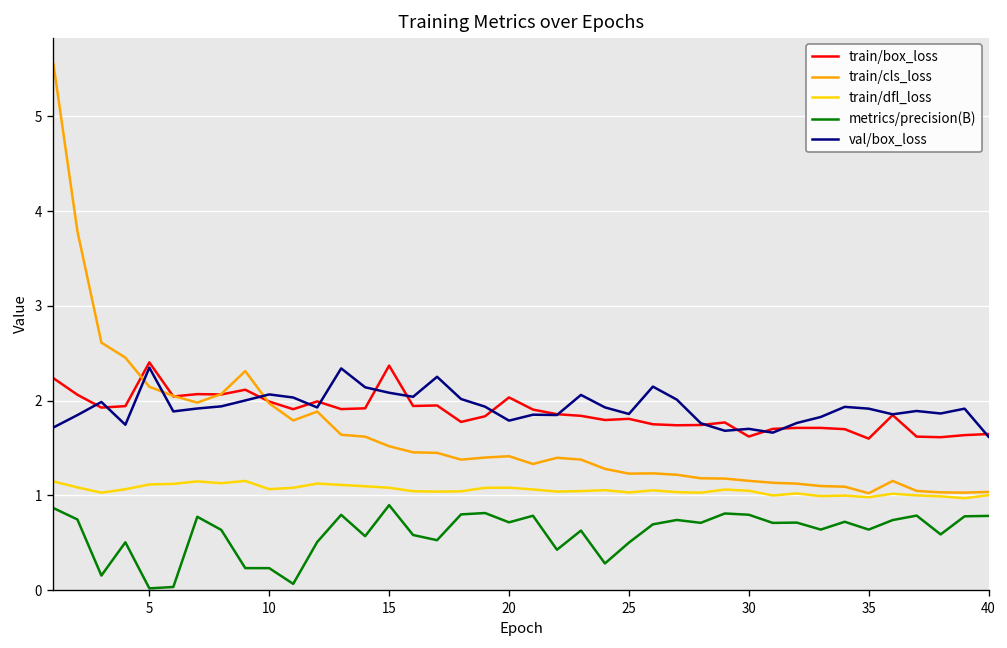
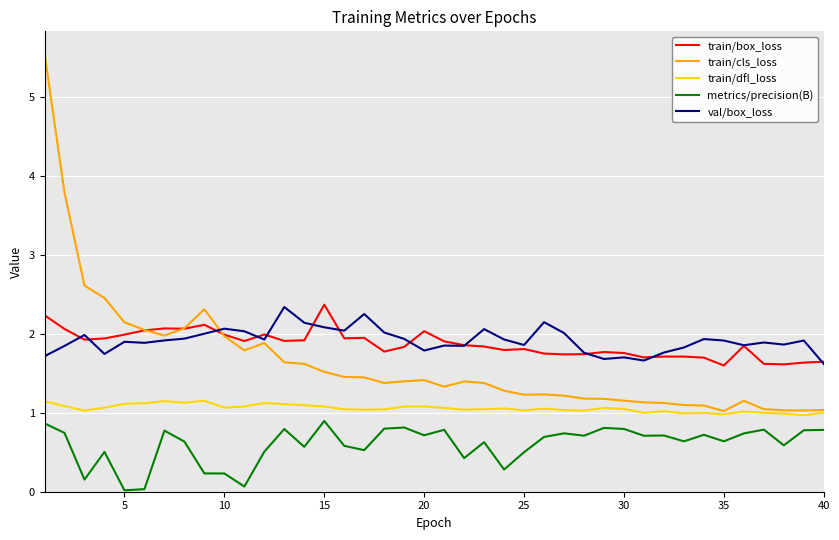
train/box_loss, 5: 2.4 -> 2.0
val/box_loss, 5: 2.3 -> 1.9
train/box_loss, 30: 1.6 -> 1.8
